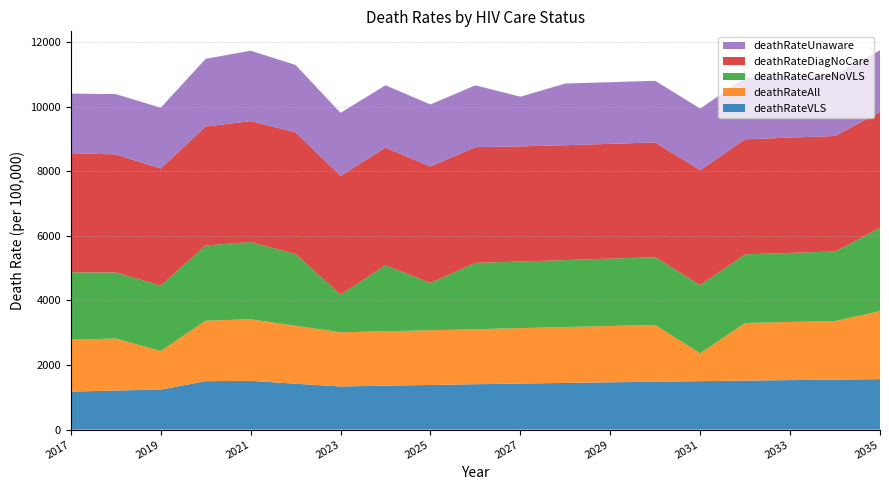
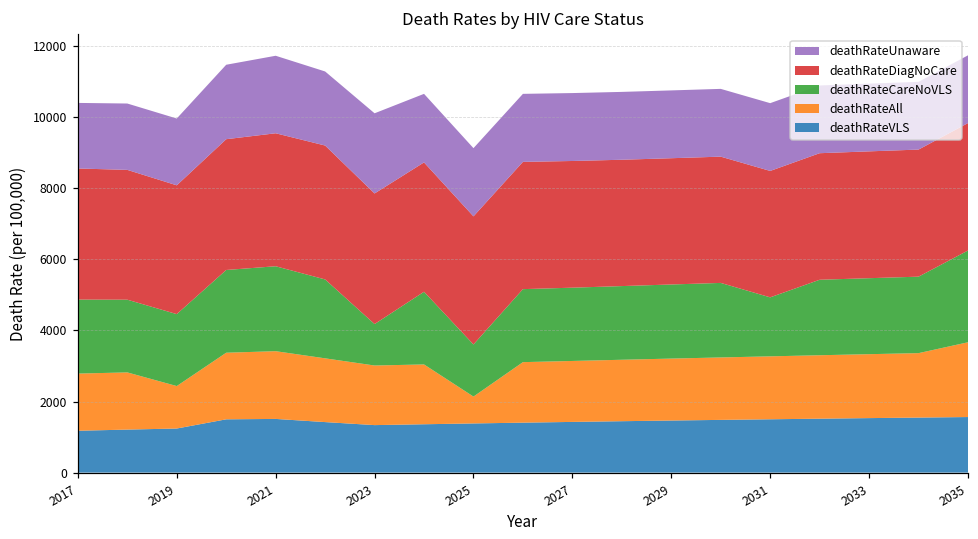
deathRateUnaware, 2023: 2000 -> 2300
deathRateAll, 2025: 1700 -> 800
deathRateUnaware, 2027: 1500 -> 1900
deathRateAll, 2031: 900 -> 1800
deathRateCareNoVLS, 2031: 2100 -> 1700
